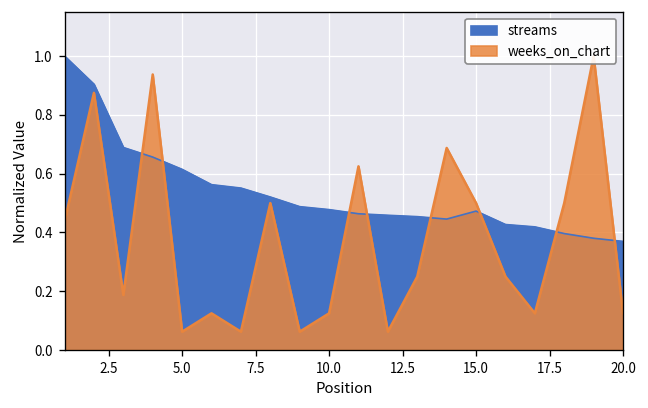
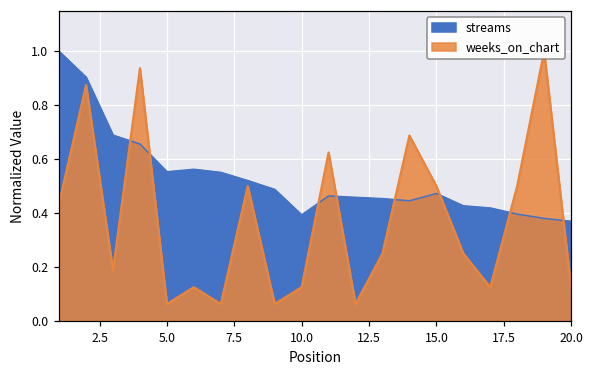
streams, 5.0: 0.61 -> 0.55
streams, 10.0: 0.48 -> 0.39
